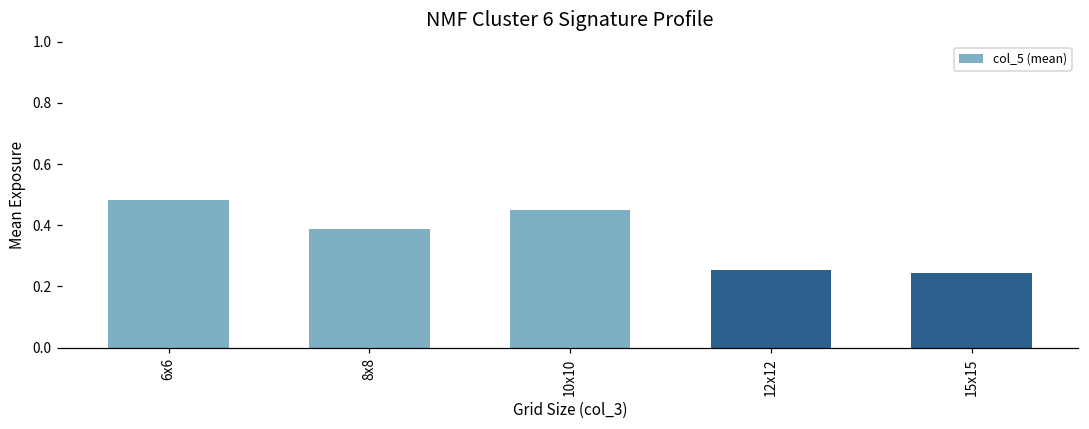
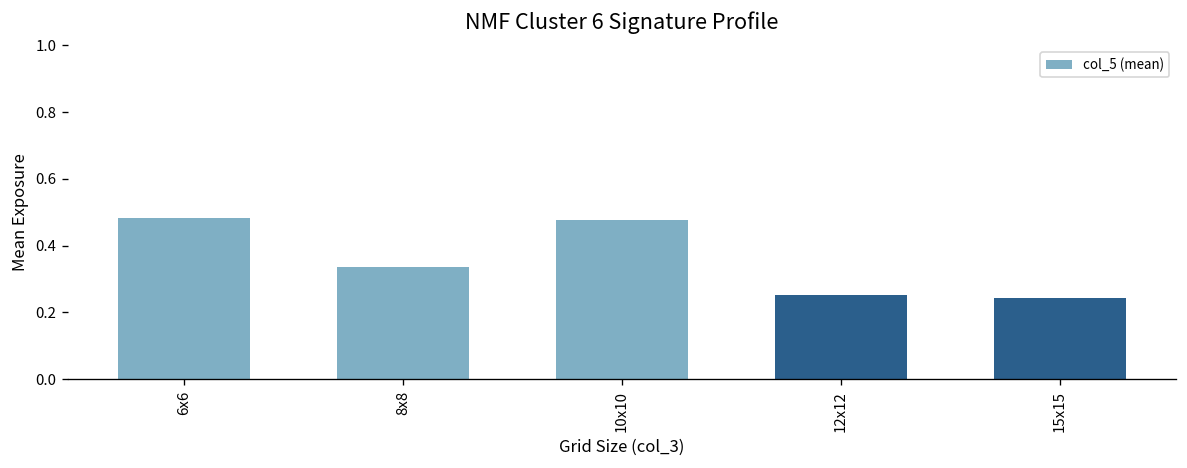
8x8: 0.39 -> 0.34
10x10: 0.45 -> 0.48
